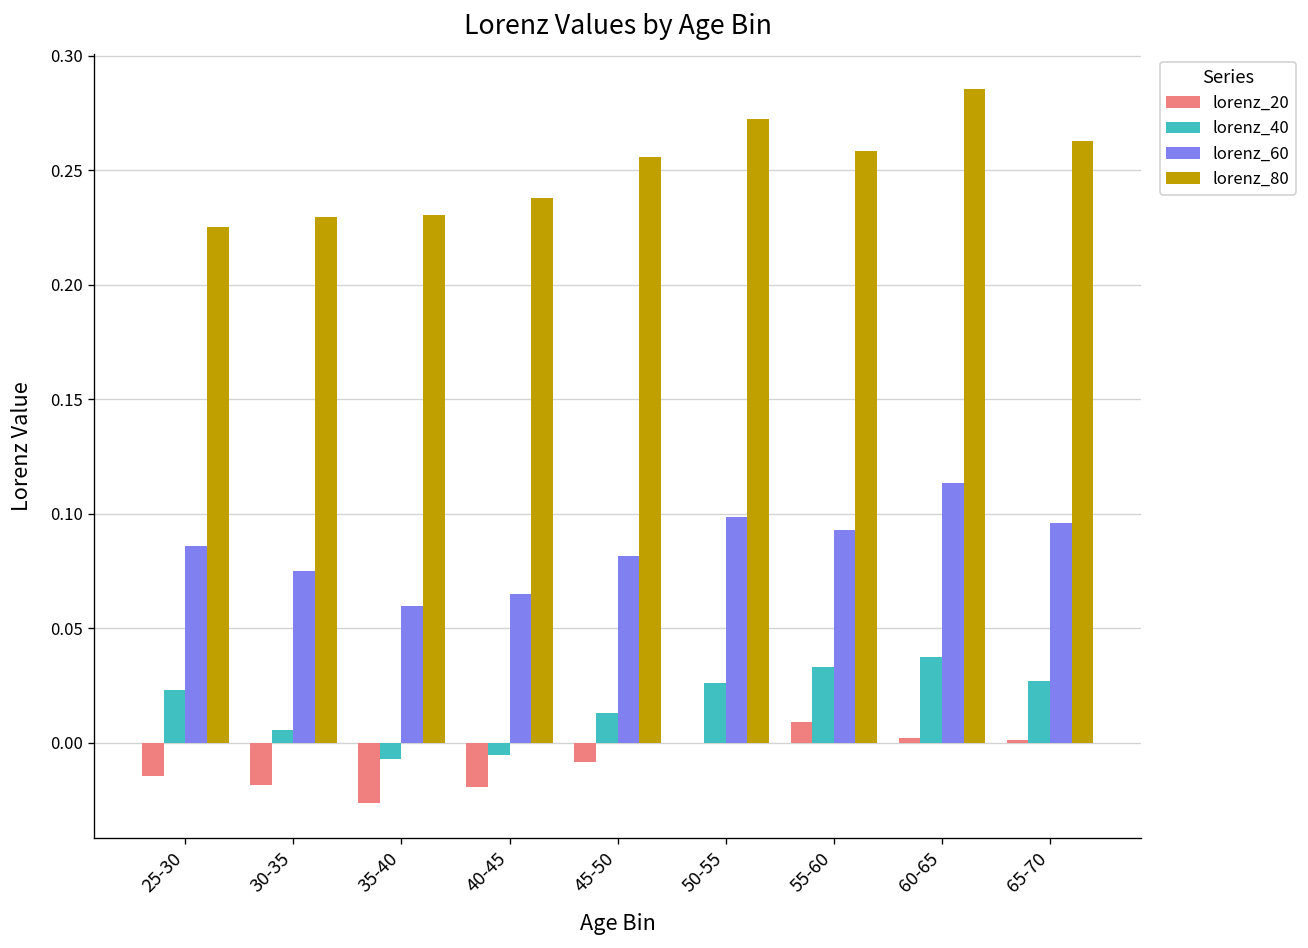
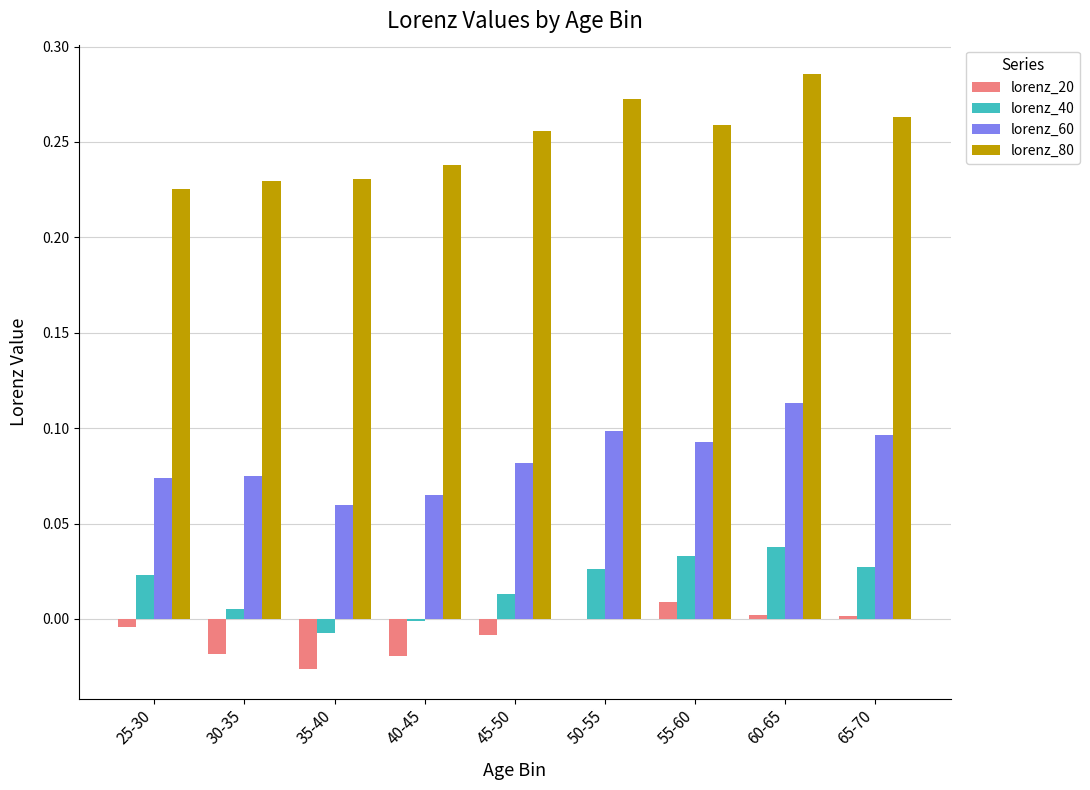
lorenz_20, 25-30: -0.015 -> -0.004
lorenz_60, 25-30: 0.086 -> 0.074
lorenz_40, 40-45: -0.006 -> -0.001
